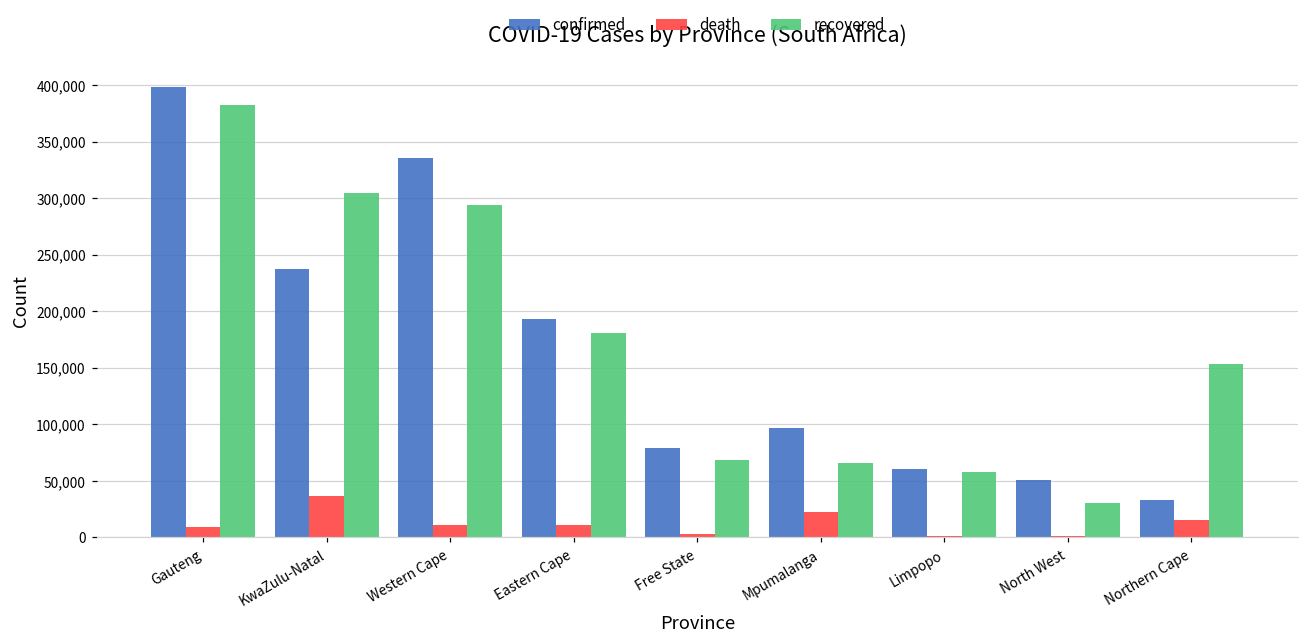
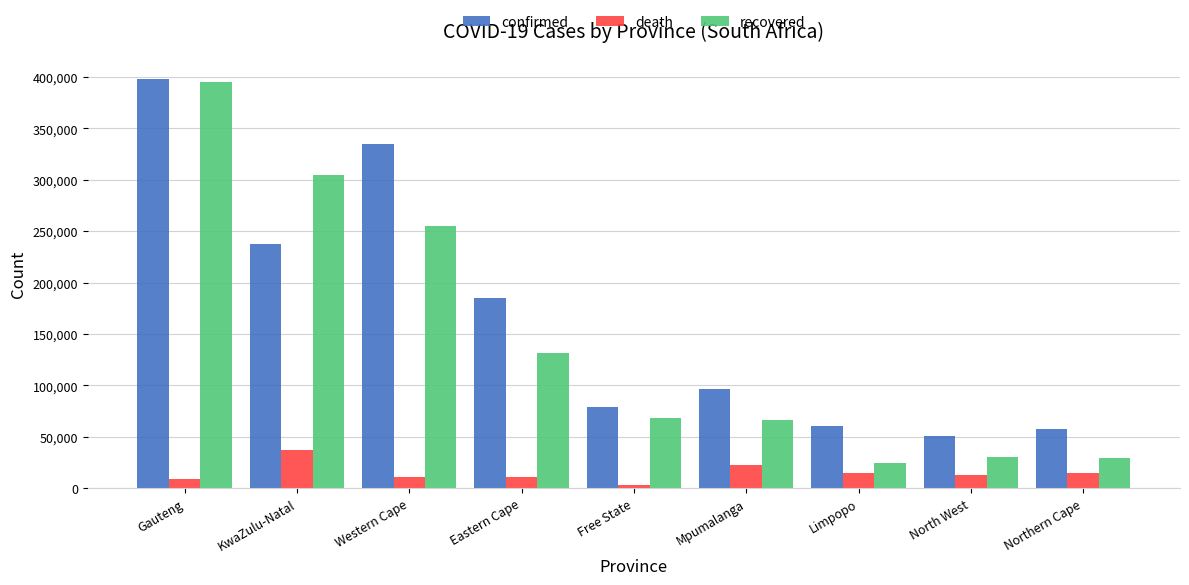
recovered, Gauteng: 383,000 -> 395,000
recovered, Western Cape: 294,000 -> 255,000
confirmed, Eastern Cape: 193,000 -> 185,000
recovered, Eastern Cape: 181,000 -> 132,000
death, Limpopo: 2,000 -> 15,000
recovered, Limpopo: 57,000 -> 24,000
death, North West: 1,000 -> 13,000
confirmed, Northern Cape: 33,000 -> 57,000
recovered, Northern Cape: 154,000 -> 29,000
